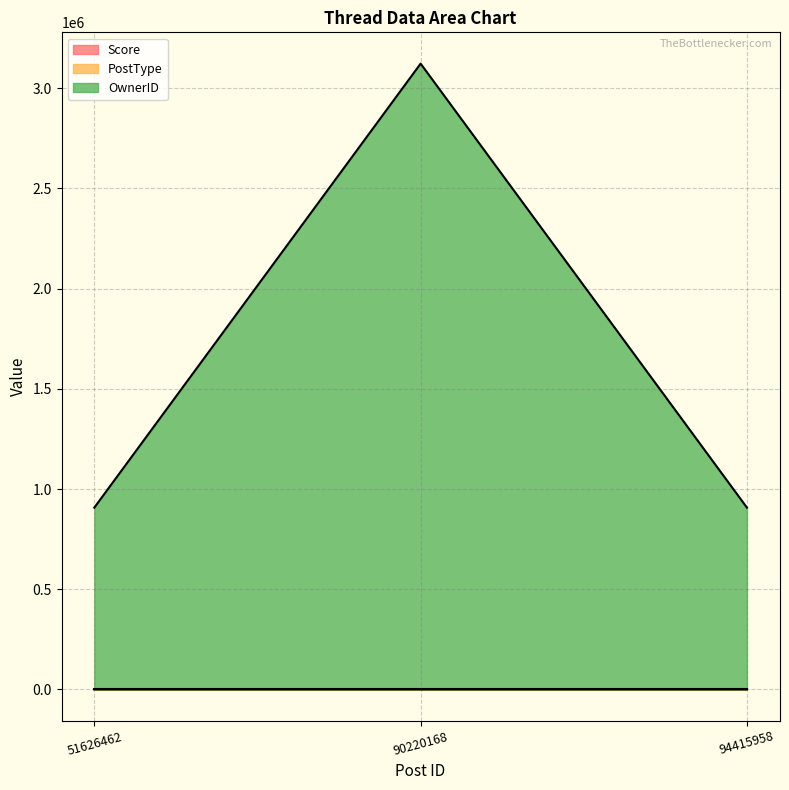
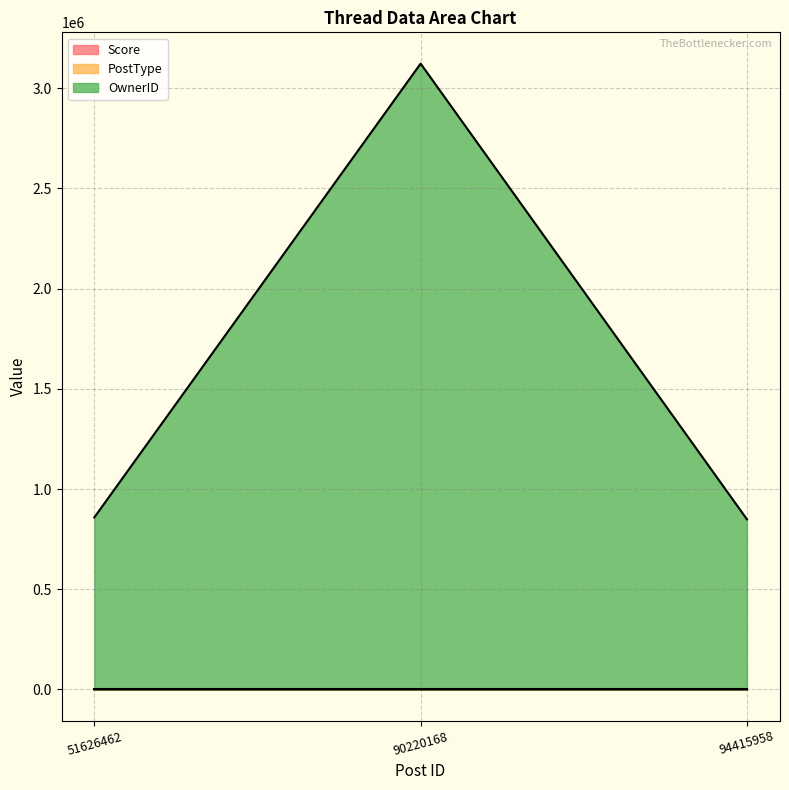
OwnerID, 51626462: 910000 -> 860000
OwnerID, 94415958: 910000 -> 850000
